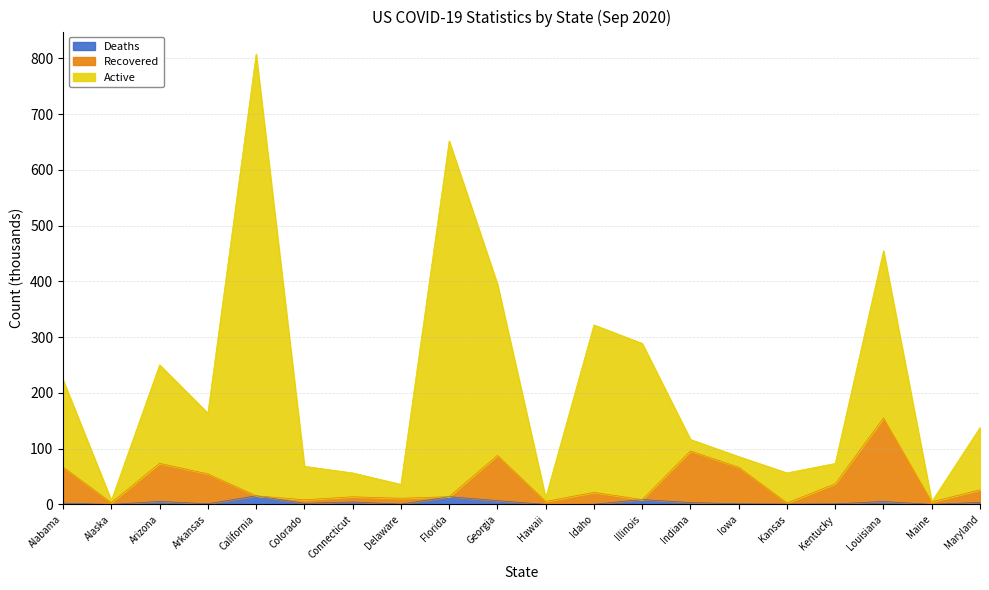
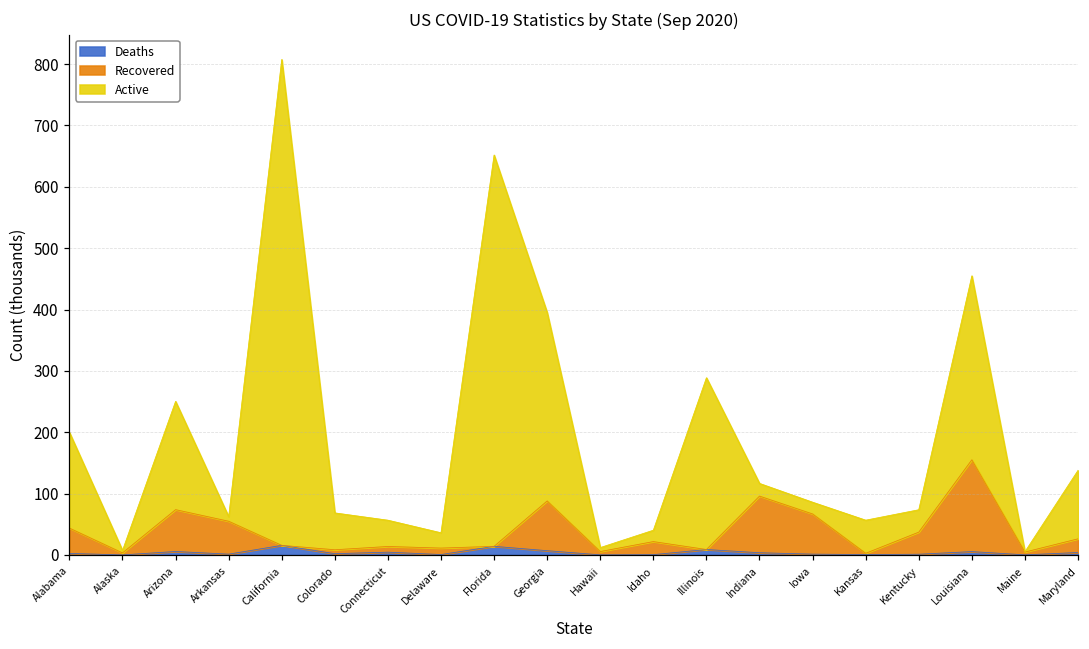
Recovered, Alabama: 60 -> 40
Active, Arkansas: 110 -> 10
Active, Idaho: 300 -> 20
